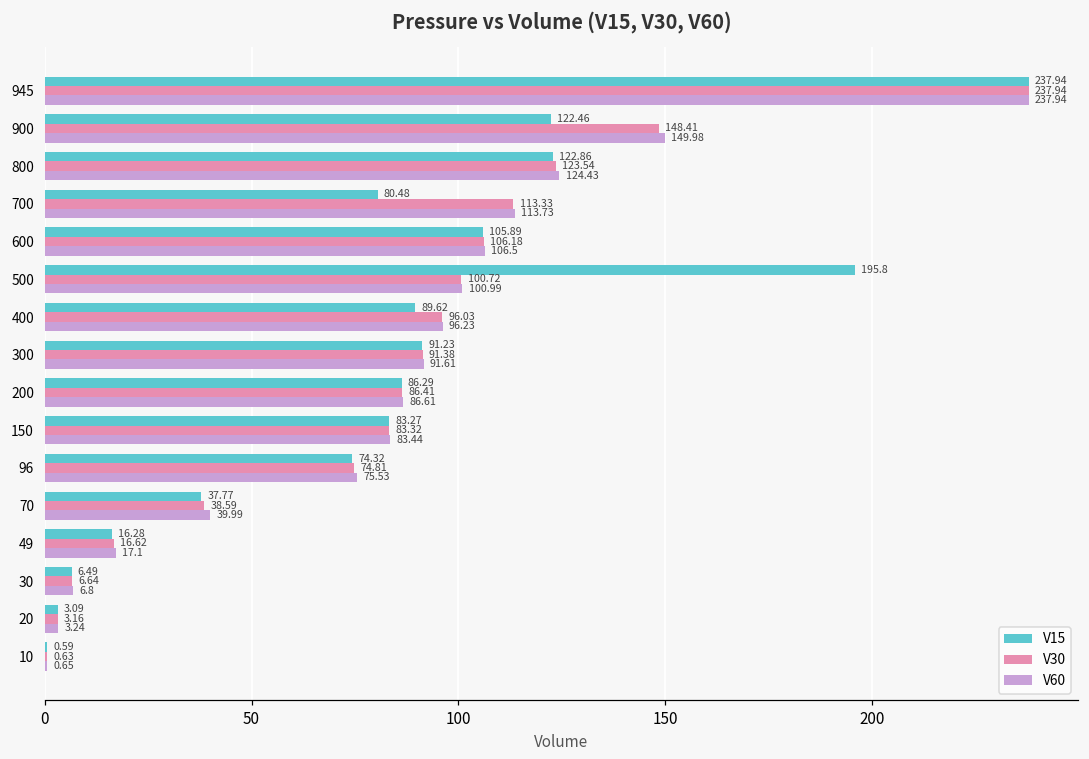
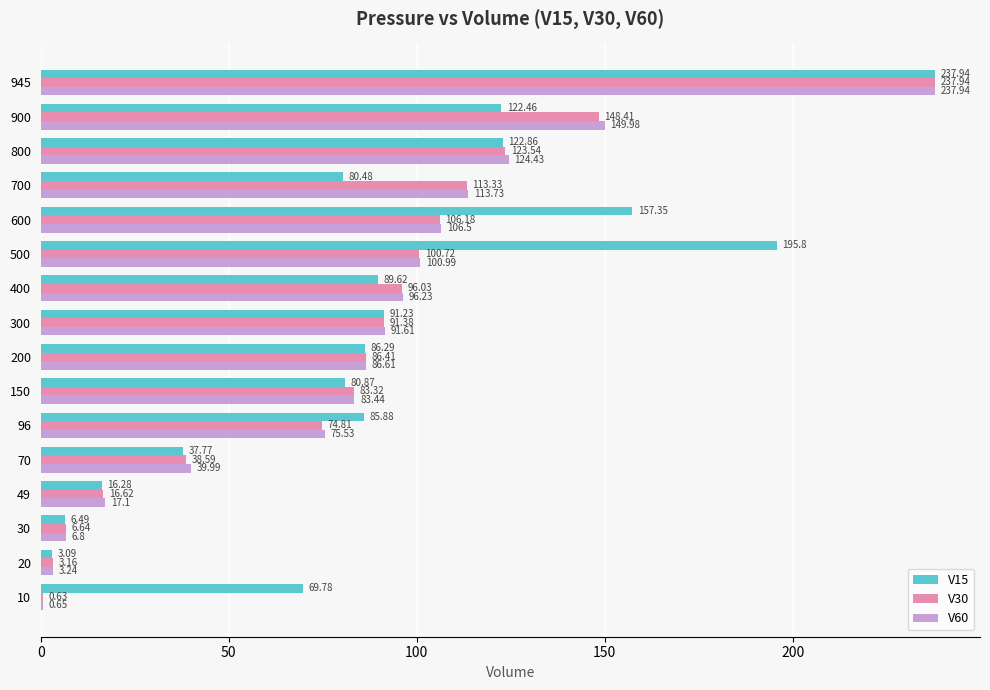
V15, 600: 105.89 -> 157.35
V15, 150: 83.27 -> 80.87
V15, 96: 74.32 -> 85.88
V15, 10: 0.59 -> 69.78
